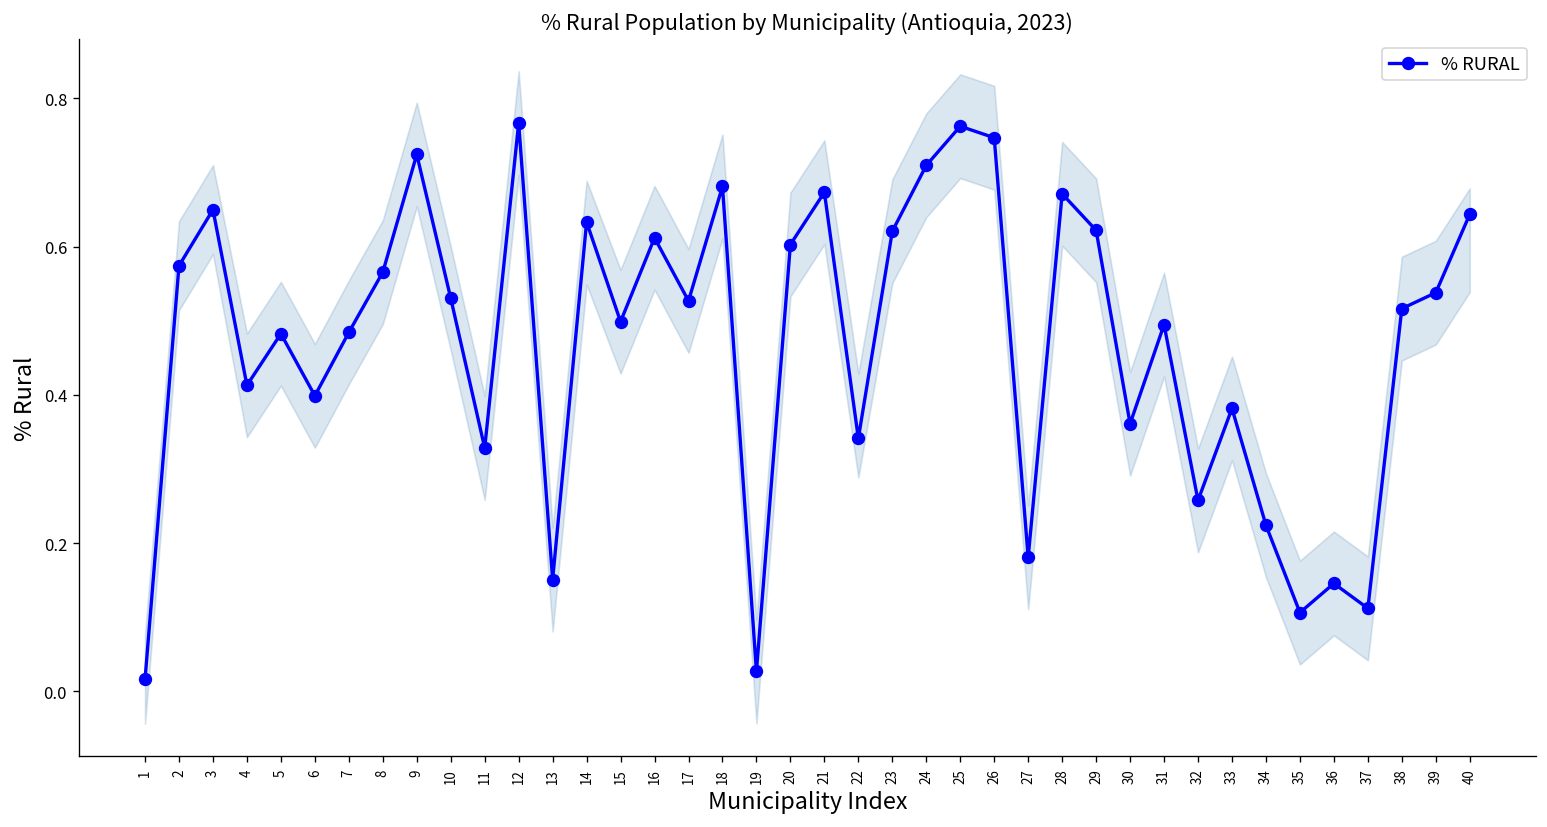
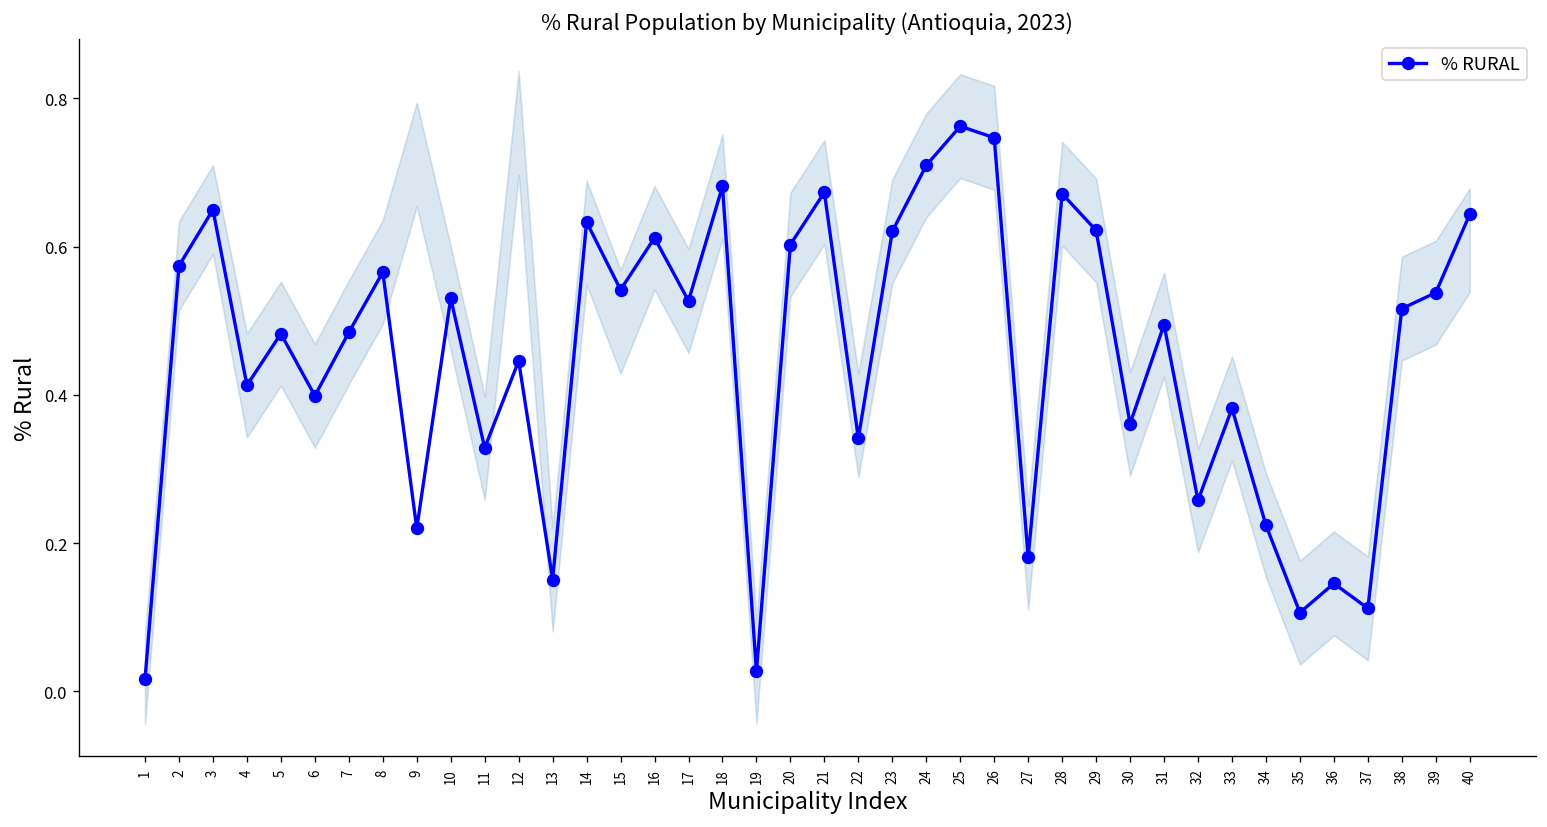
% RURAL, 9: 0.72 -> 0.22
% RURAL, 12: 0.77 -> 0.45
% RURAL, 15: 0.50 -> 0.54
